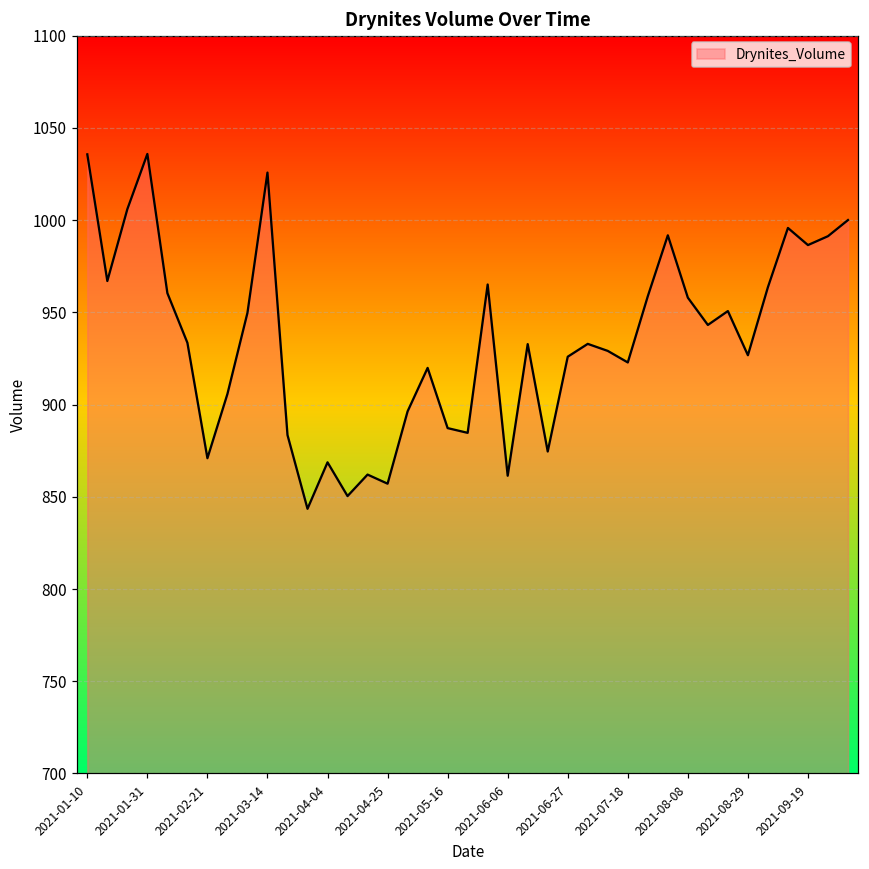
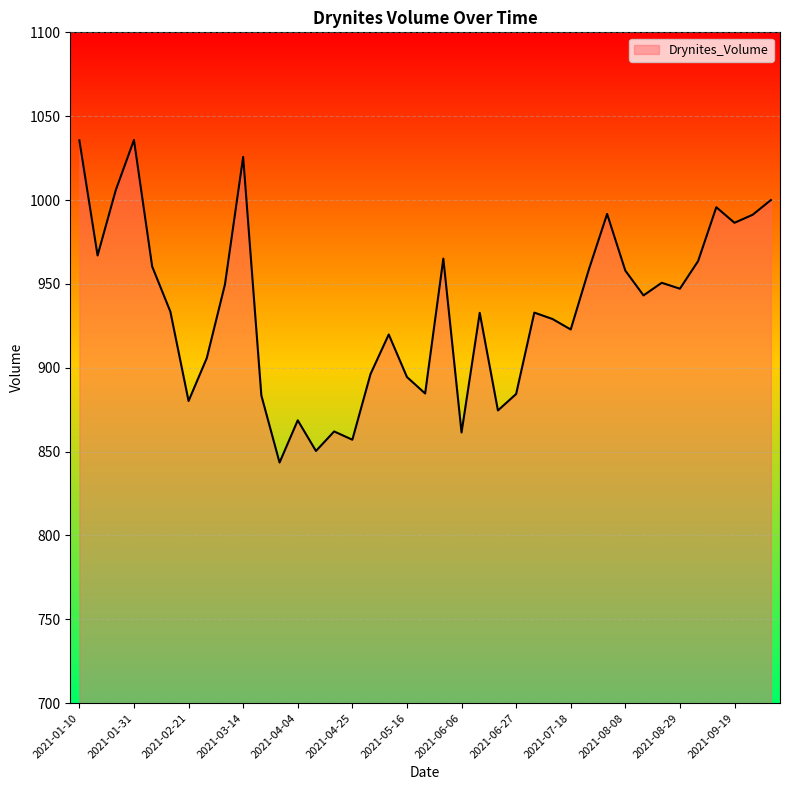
2021-02-21: 871 -> 880
2021-05-16: 887 -> 894
2021-06-27: 926 -> 884
2021-08-29: 927 -> 947
